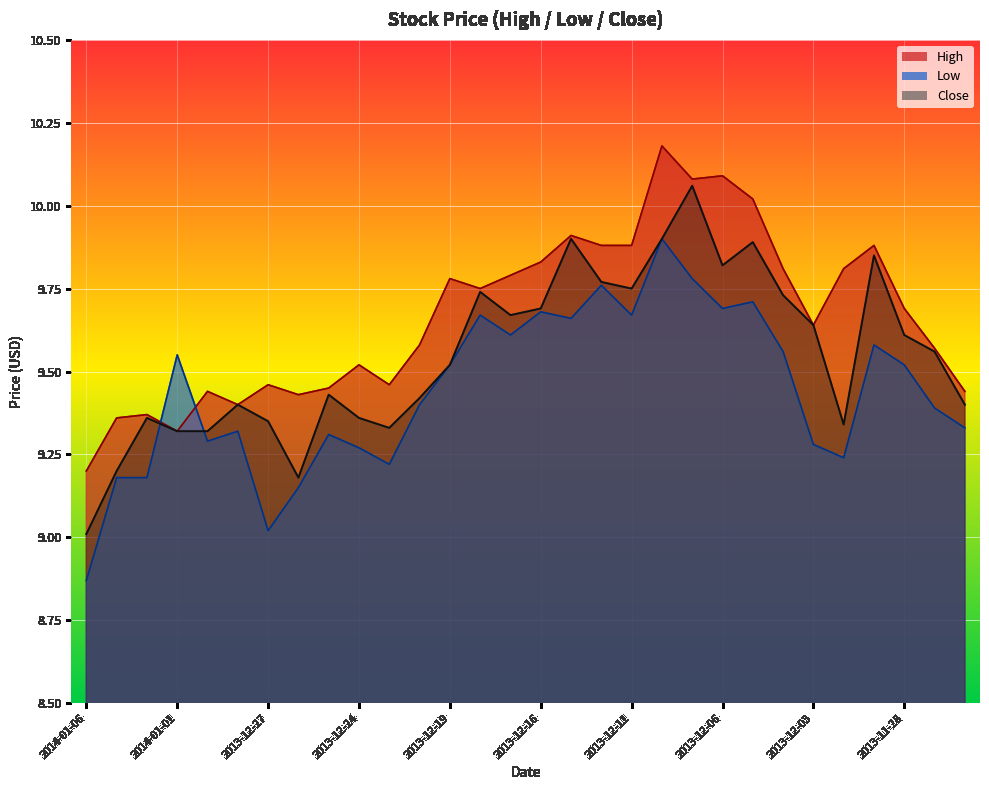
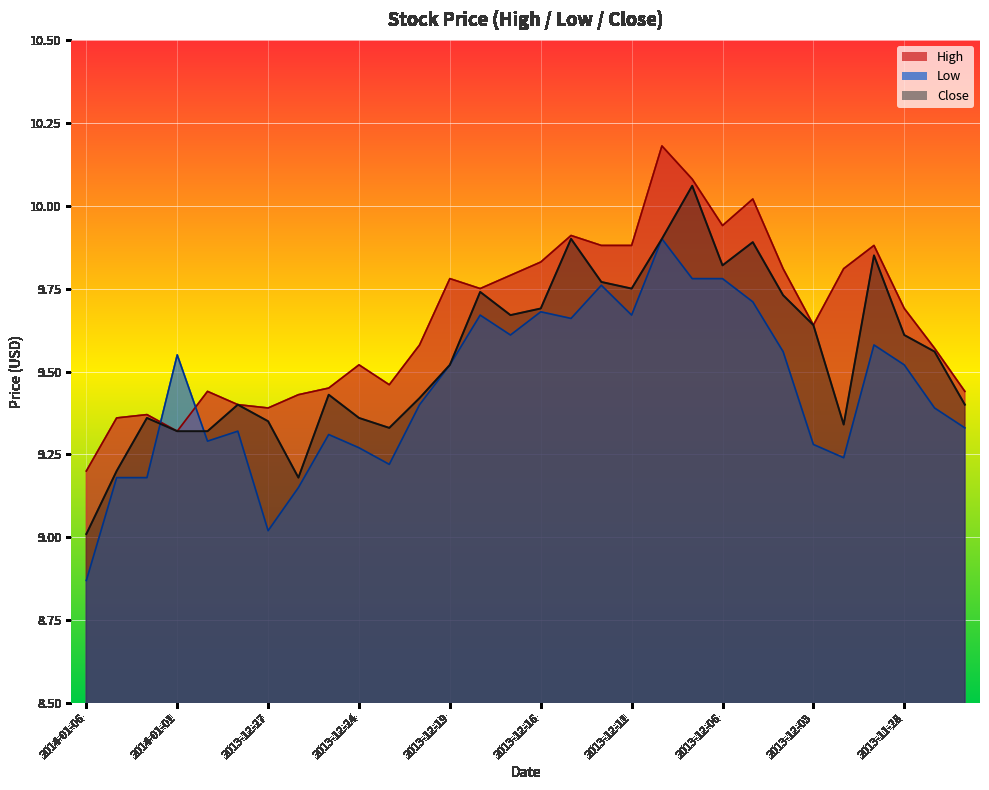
High, 2013-12-27: 9.46 -> 9.39
High, 2013-12-06: 10.09 -> 9.94
Low, 2013-12-06: 9.69 -> 9.78
